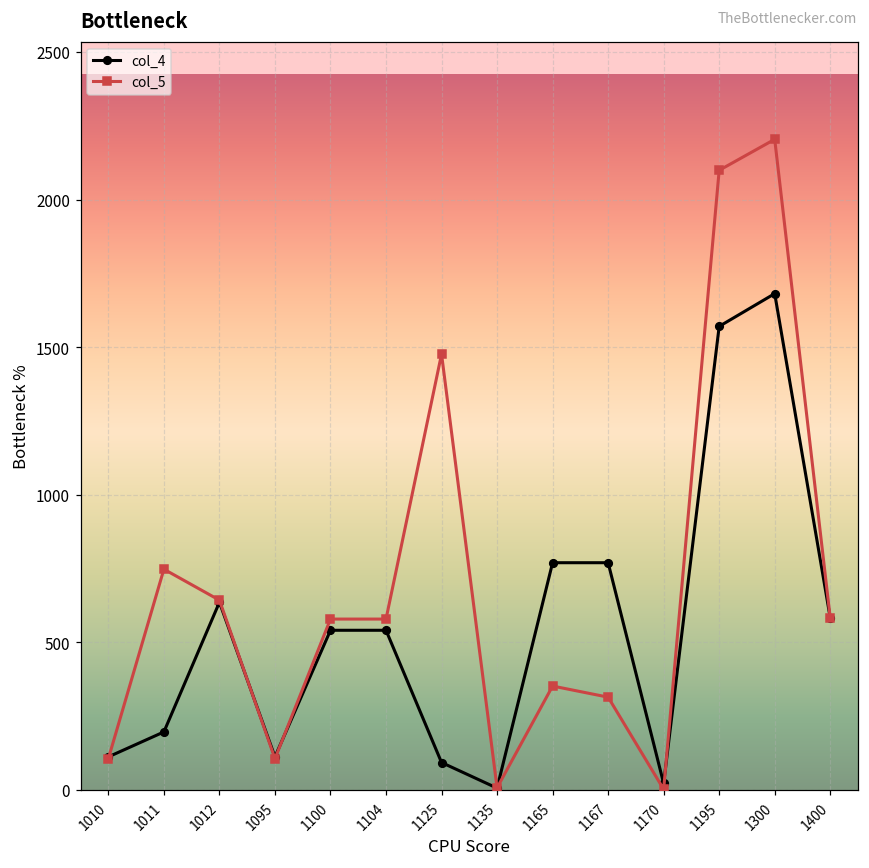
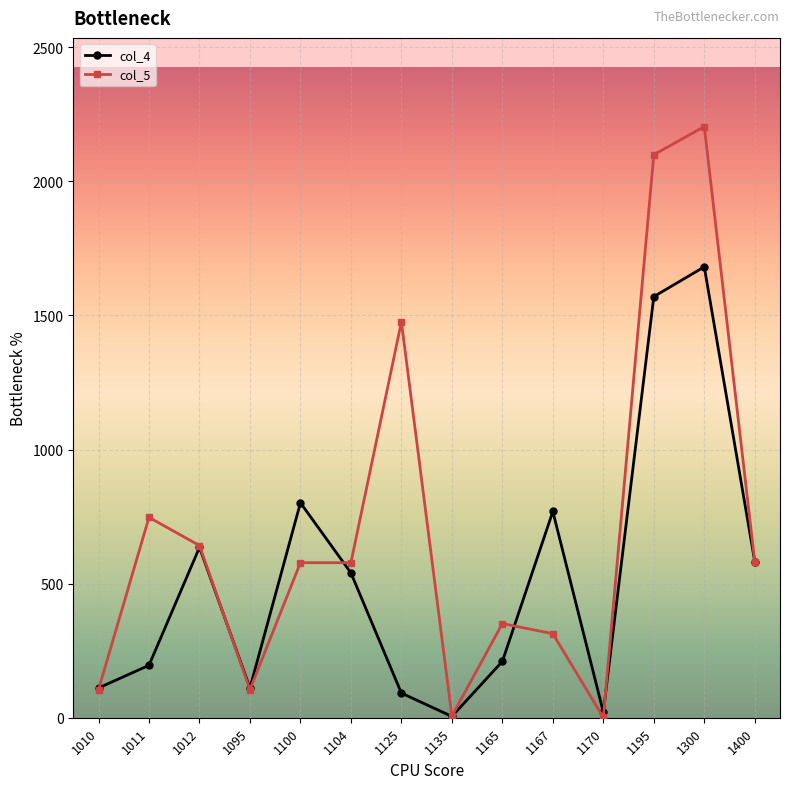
col_4, 1100: 540 -> 800
col_4, 1165: 770 -> 210
